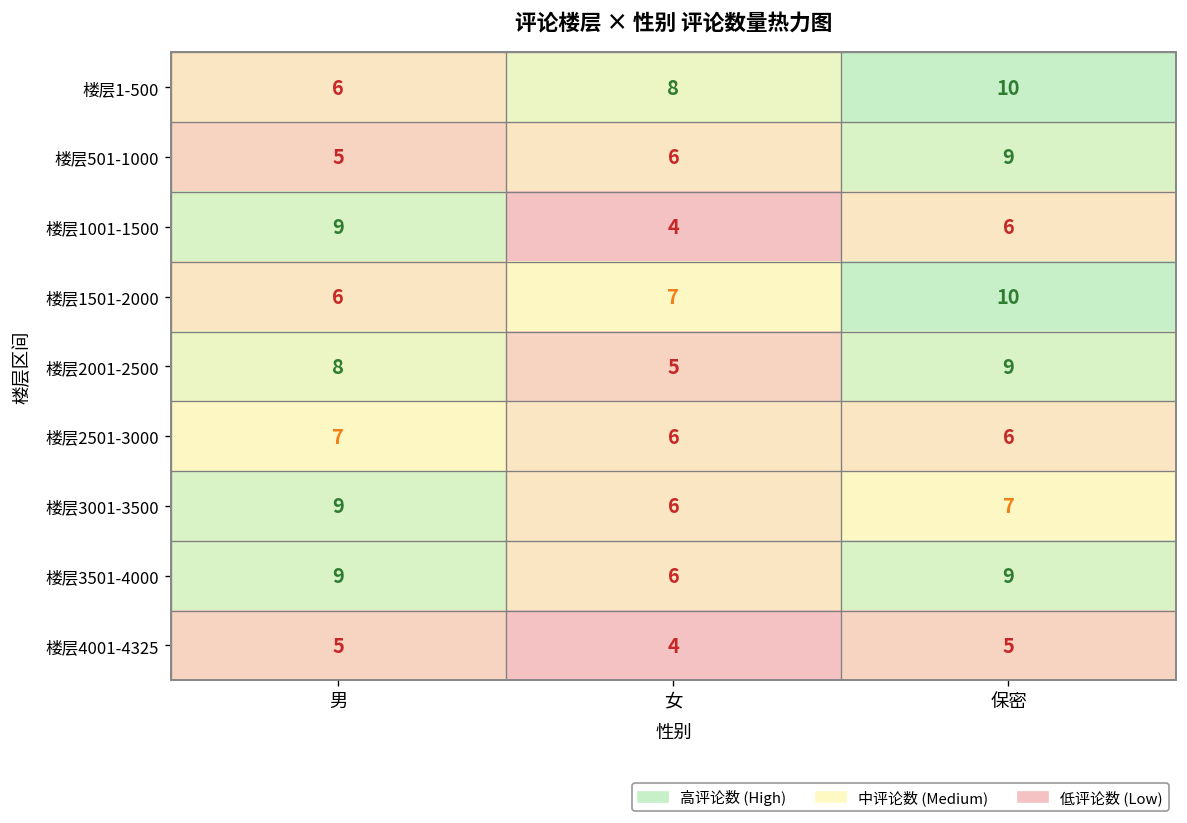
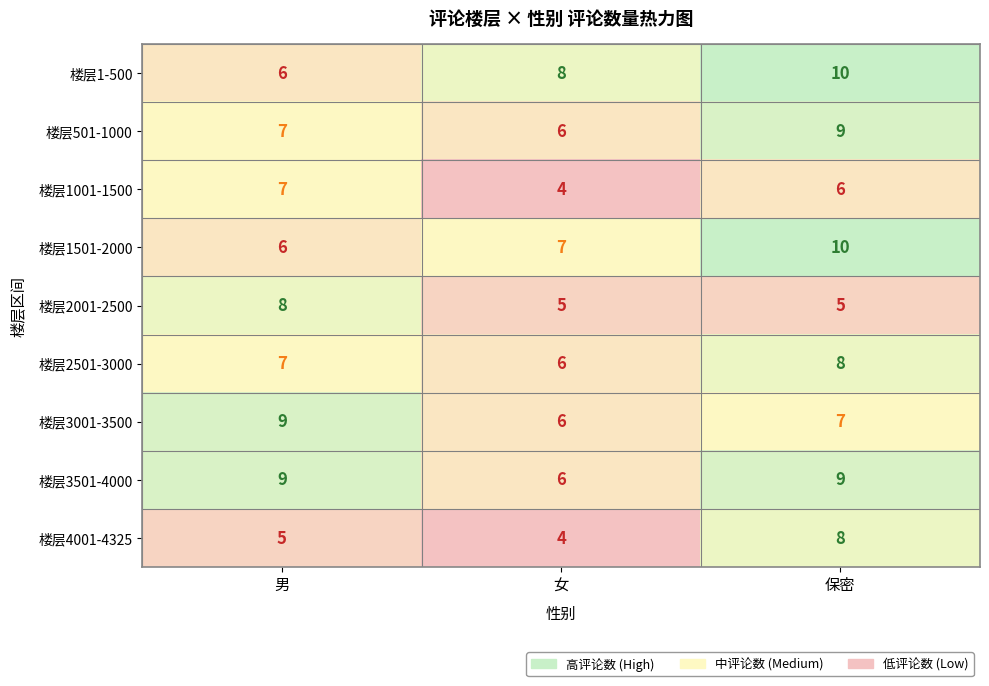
楼层501-1000, 男: 5 -> 7
楼层1001-1500, 男: 9 -> 7
楼层2001-2500, 保密: 9 -> 5
楼层2501-3000, 保密: 6 -> 8
楼层4001-4325, 保密: 5 -> 8
